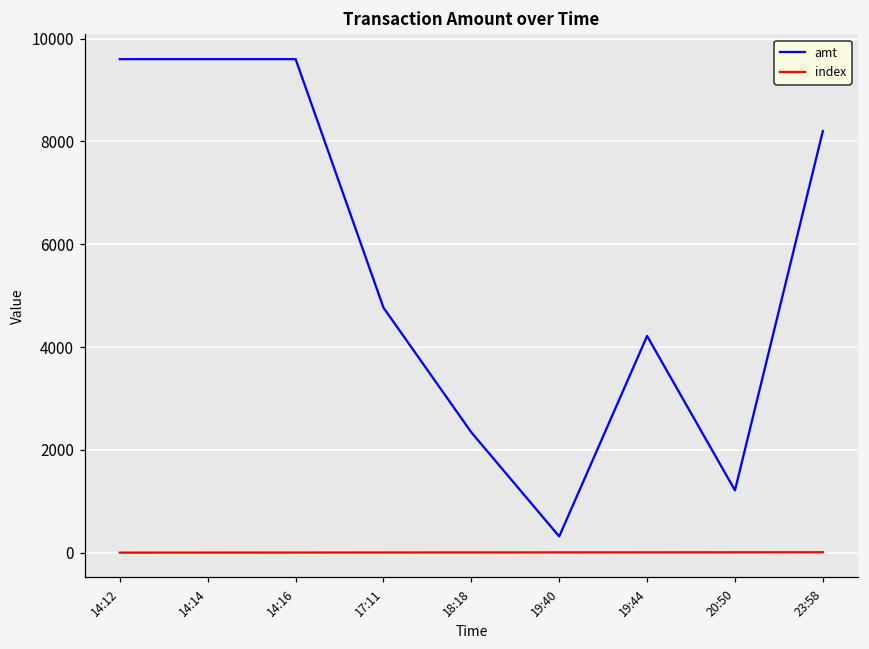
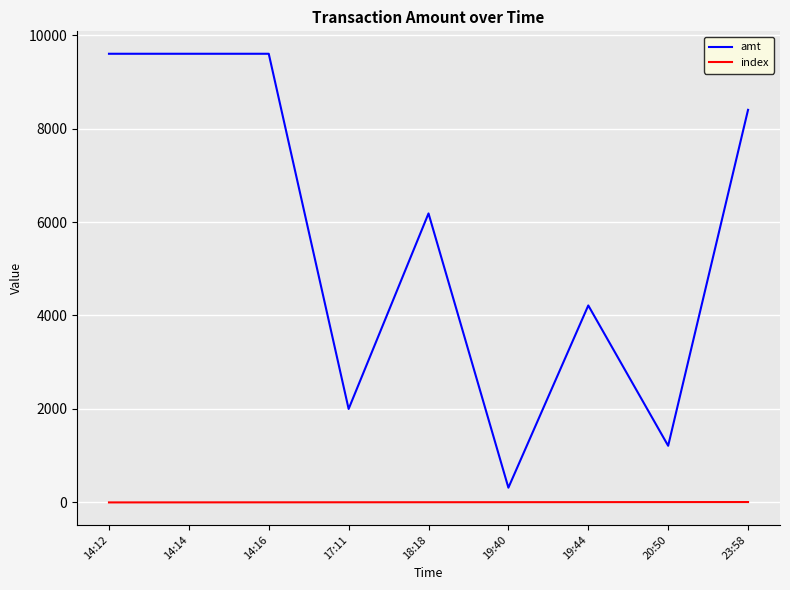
amt, 17:11: 4800 -> 2000
amt, 18:18: 2300 -> 6200
amt, 23:58: 8200 -> 8400
